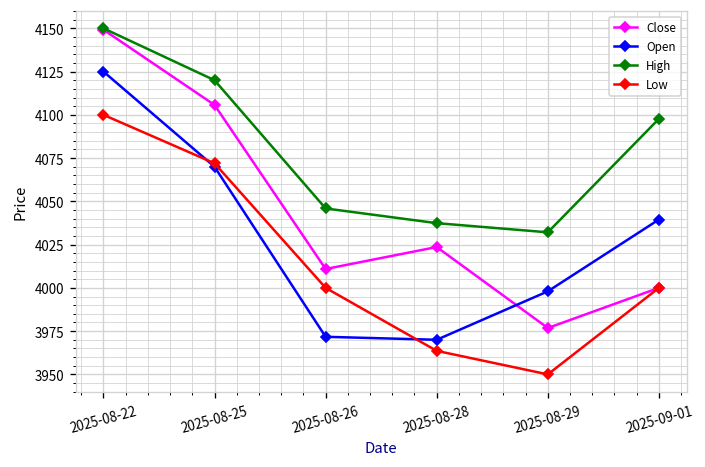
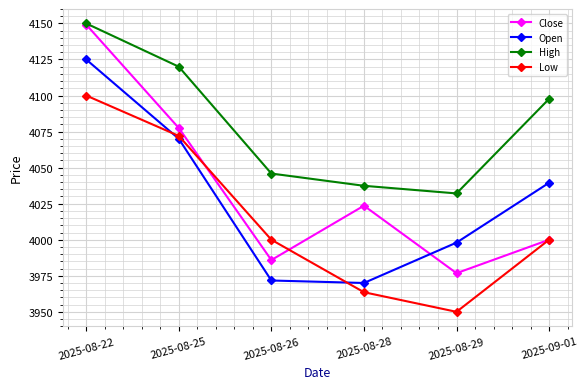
Close, 2025-08-25: 4106 -> 4078
Close, 2025-08-26: 4011 -> 3986
